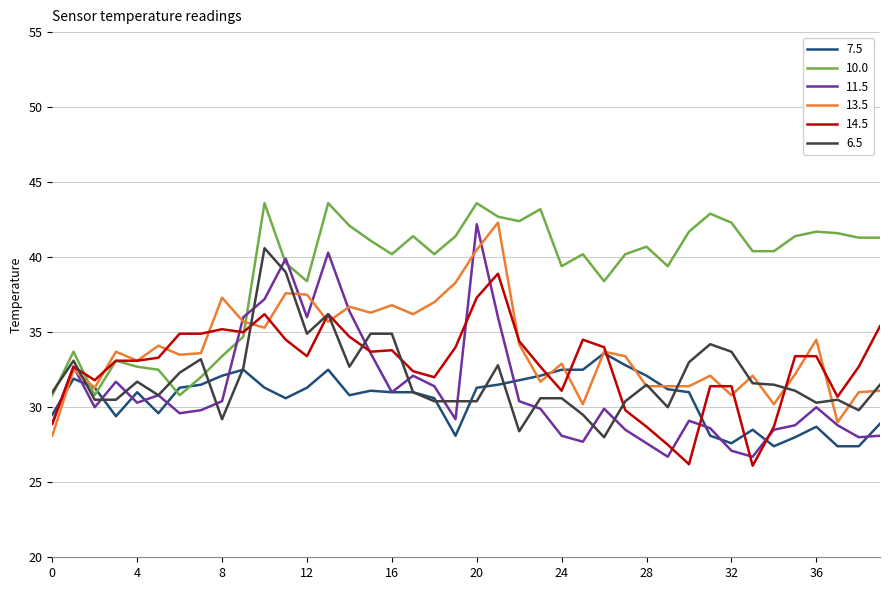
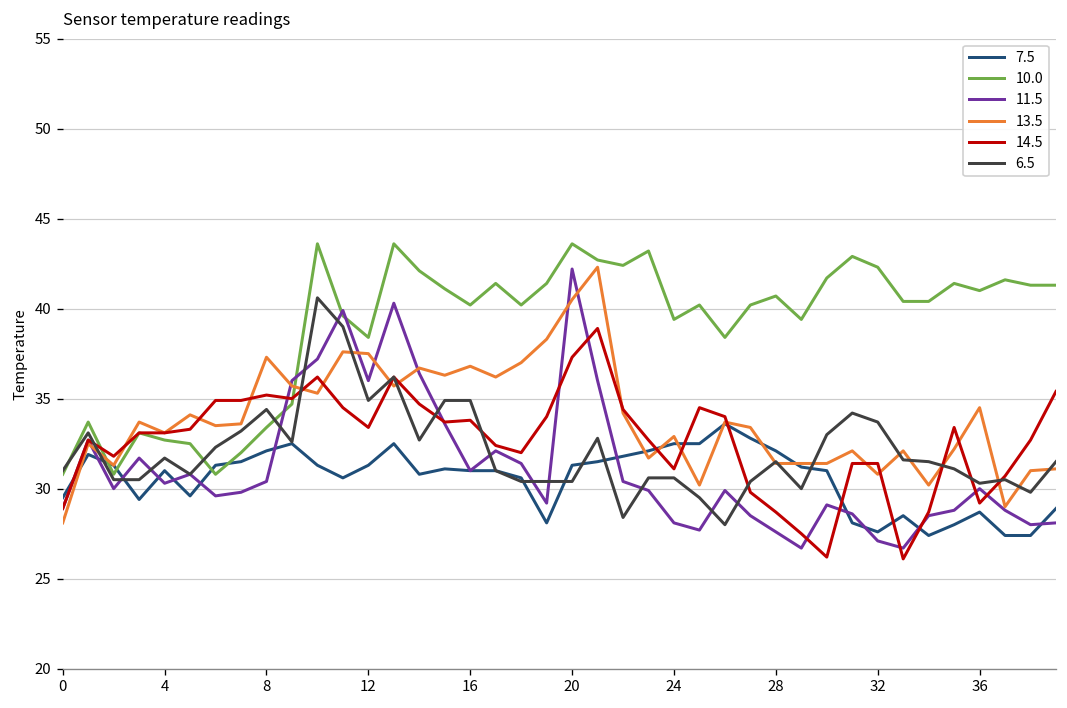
6.5, 8: 29.2 -> 34.4
10.0, 36: 41.7 -> 41.0
14.5, 36: 33.4 -> 29.2
